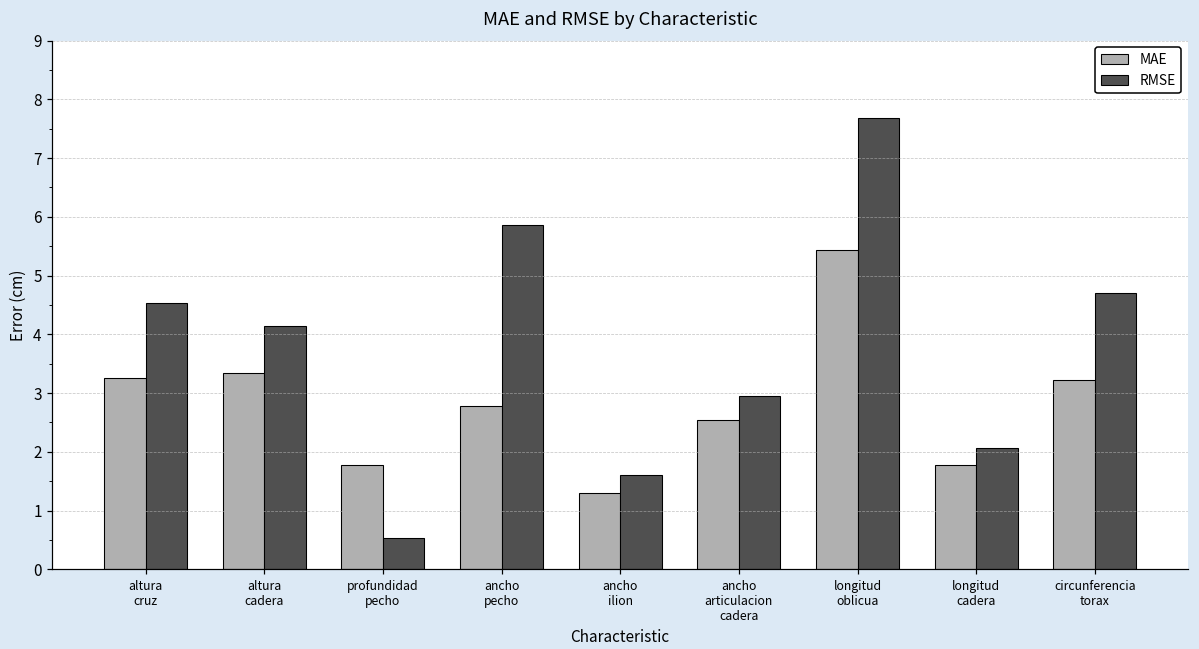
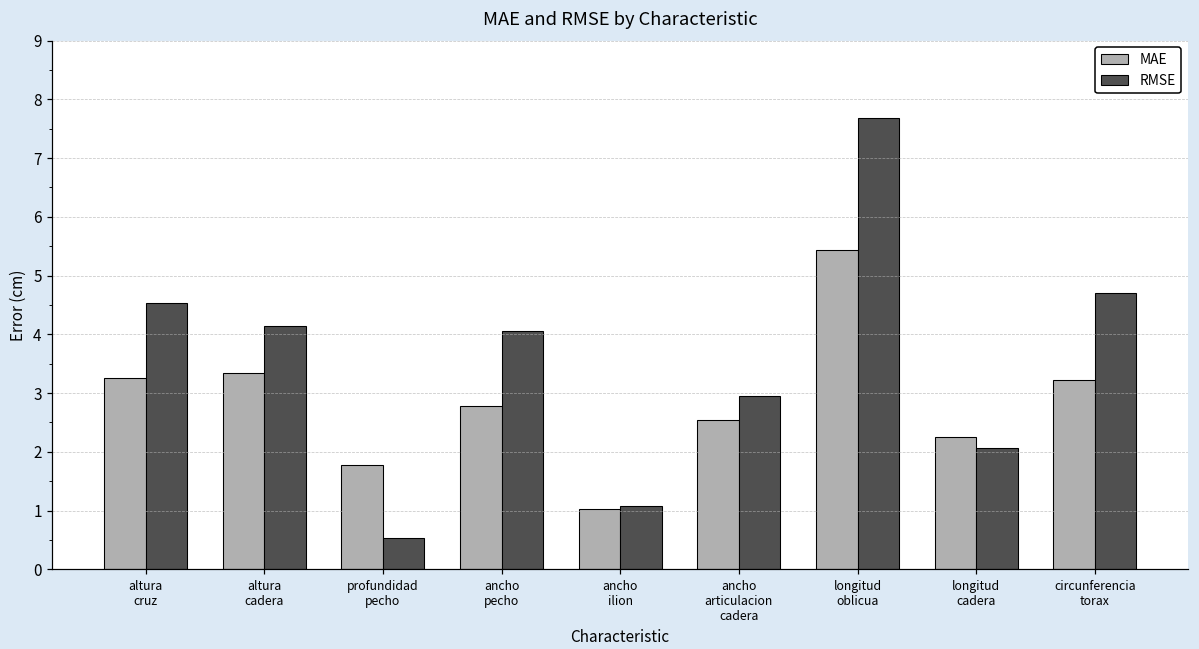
RMSE, ancho pecho: 5.9 -> 4.1
MAE, ancho ilion: 1.3 -> 1.0
RMSE, ancho ilion: 1.6 -> 1.1
MAE, longitud cadera: 1.8 -> 2.2
